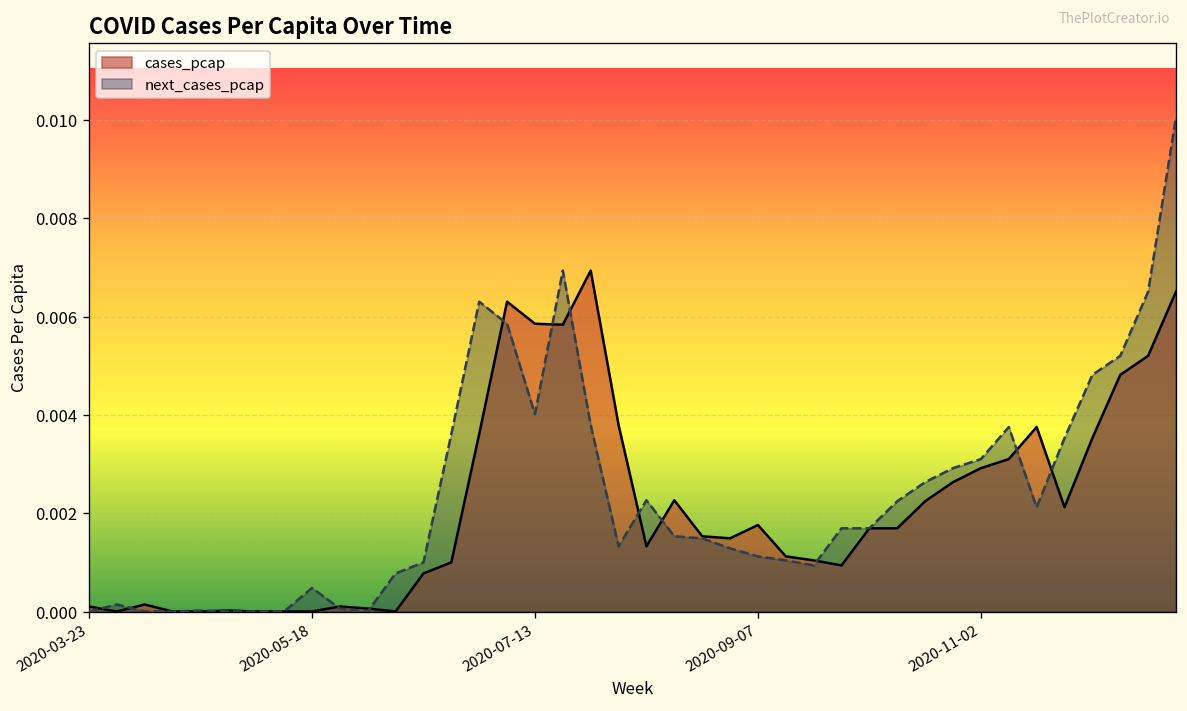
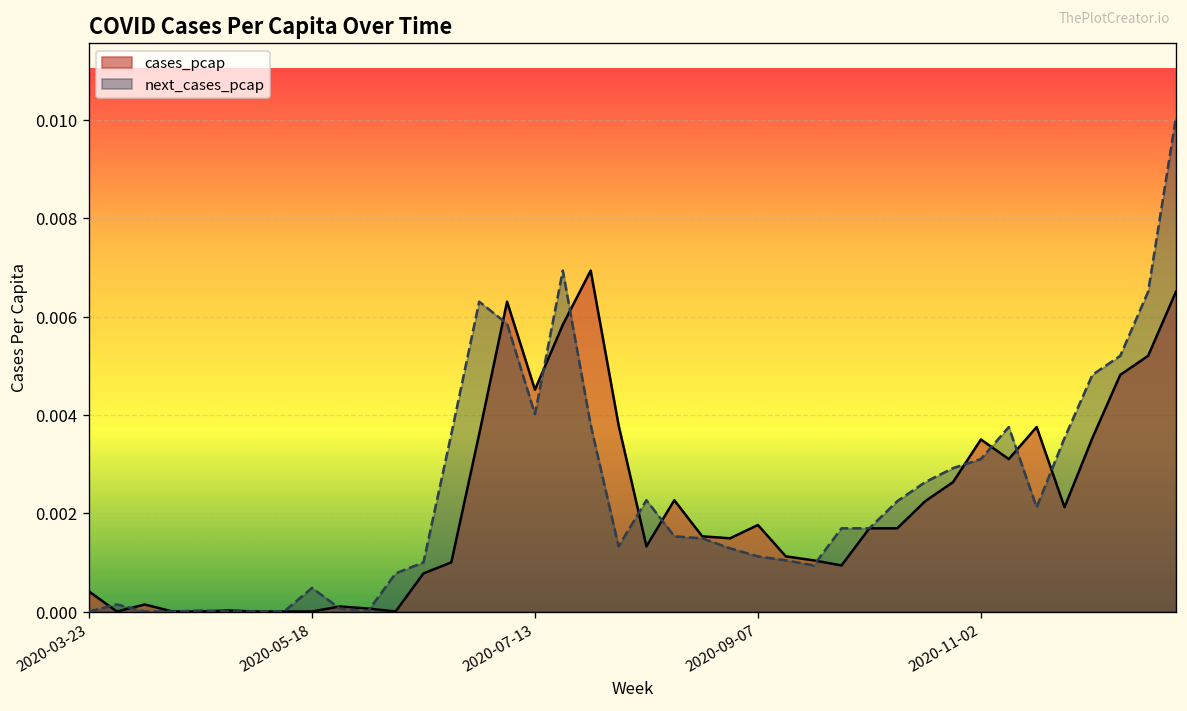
cases_pcap, 2020-03-23: 0.0001 -> 0.0004
cases_pcap, 2020-07-13: 0.0059 -> 0.0045
cases_pcap, 2020-11-02: 0.0029 -> 0.0035
